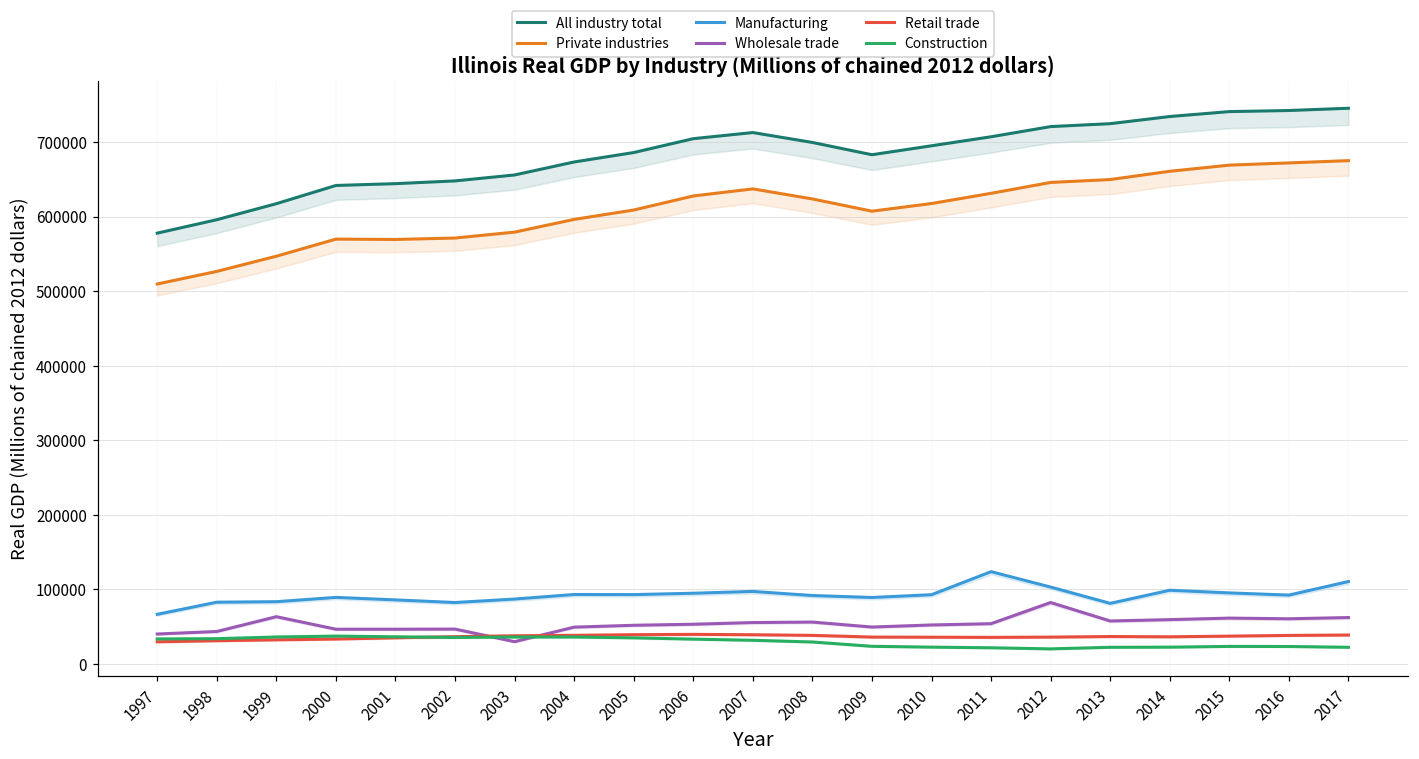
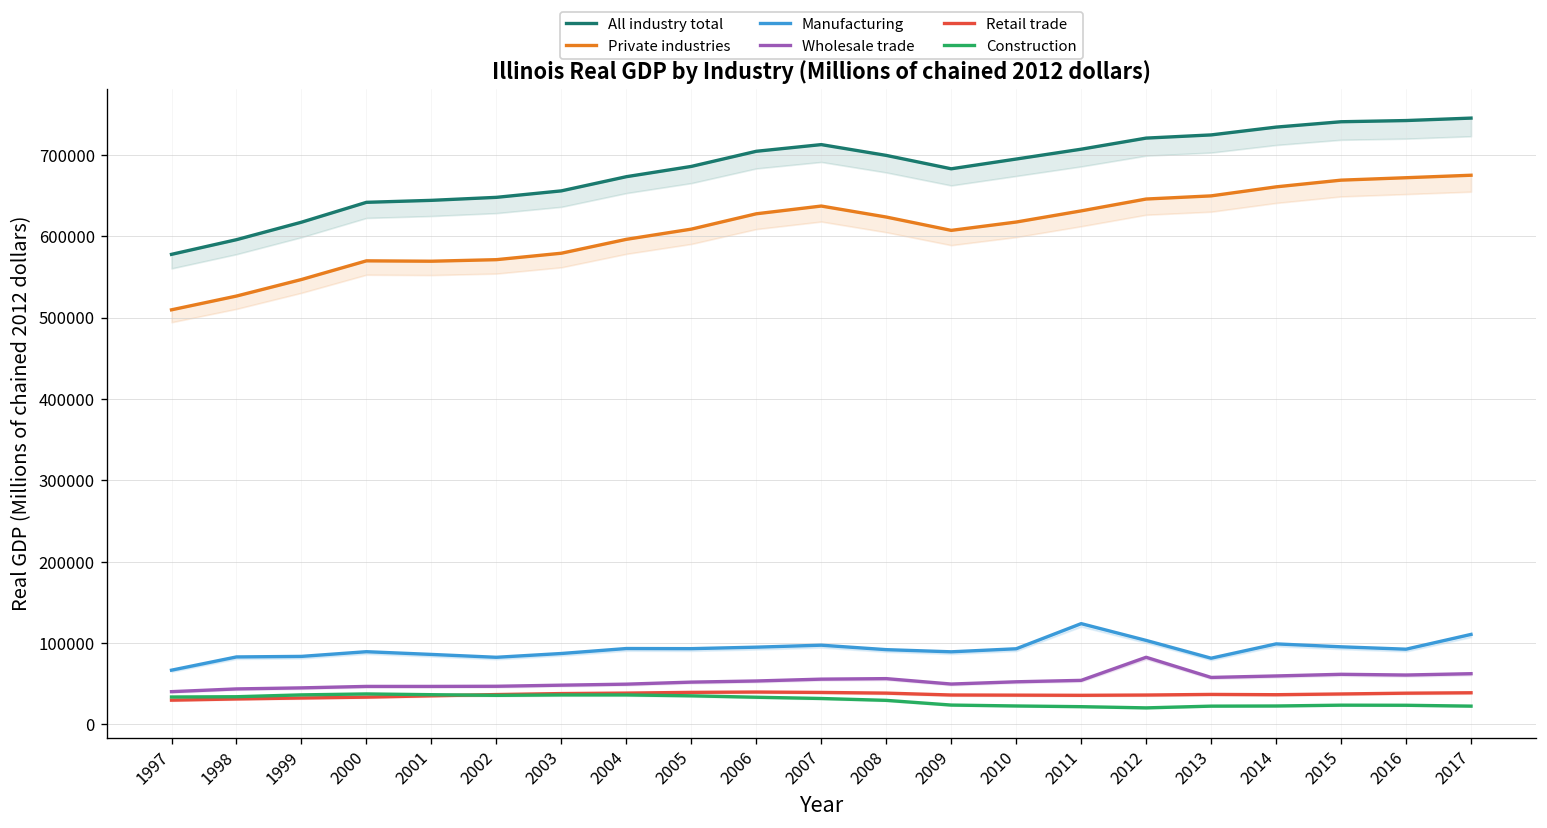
Wholesale trade, 1999: 60000 -> 40000
Wholesale trade, 2003: 30000 -> 50000
